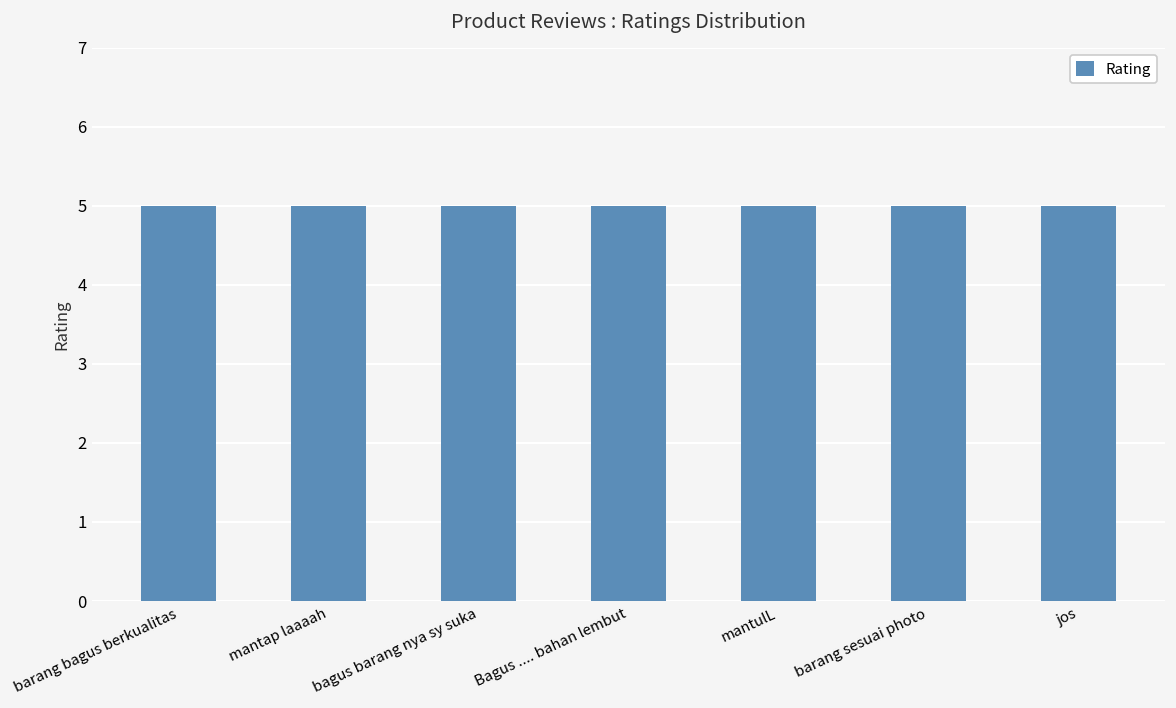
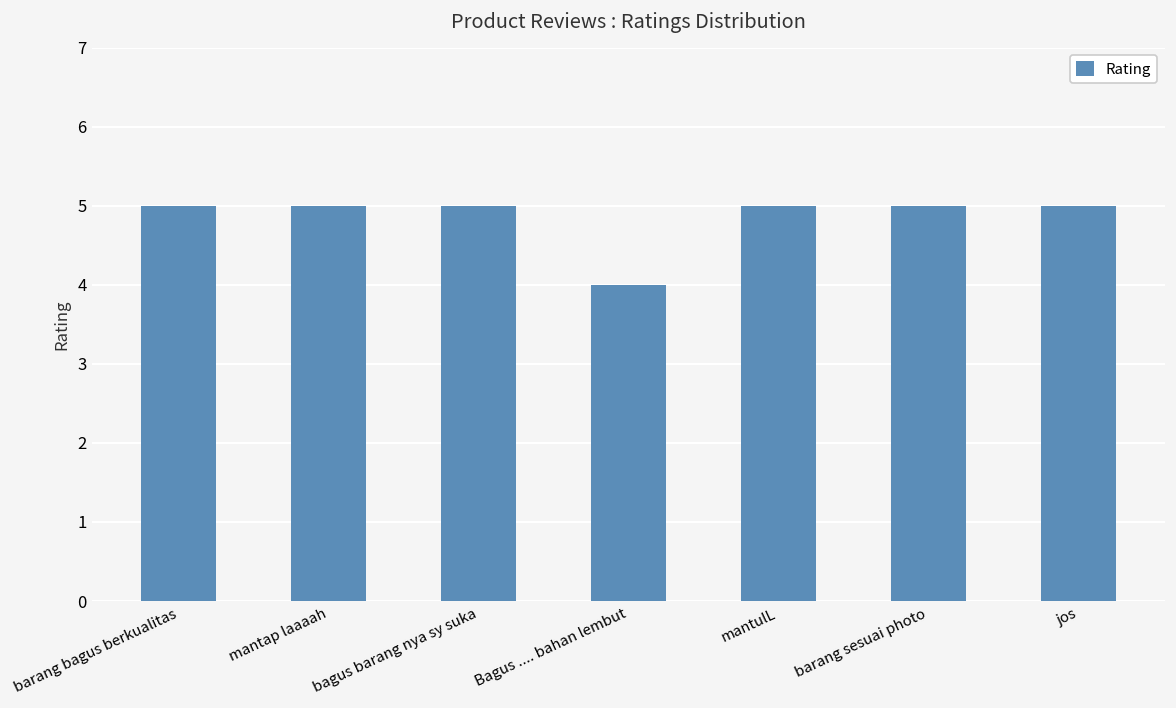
Bagus .... bahan lembut: 5 -> 4
